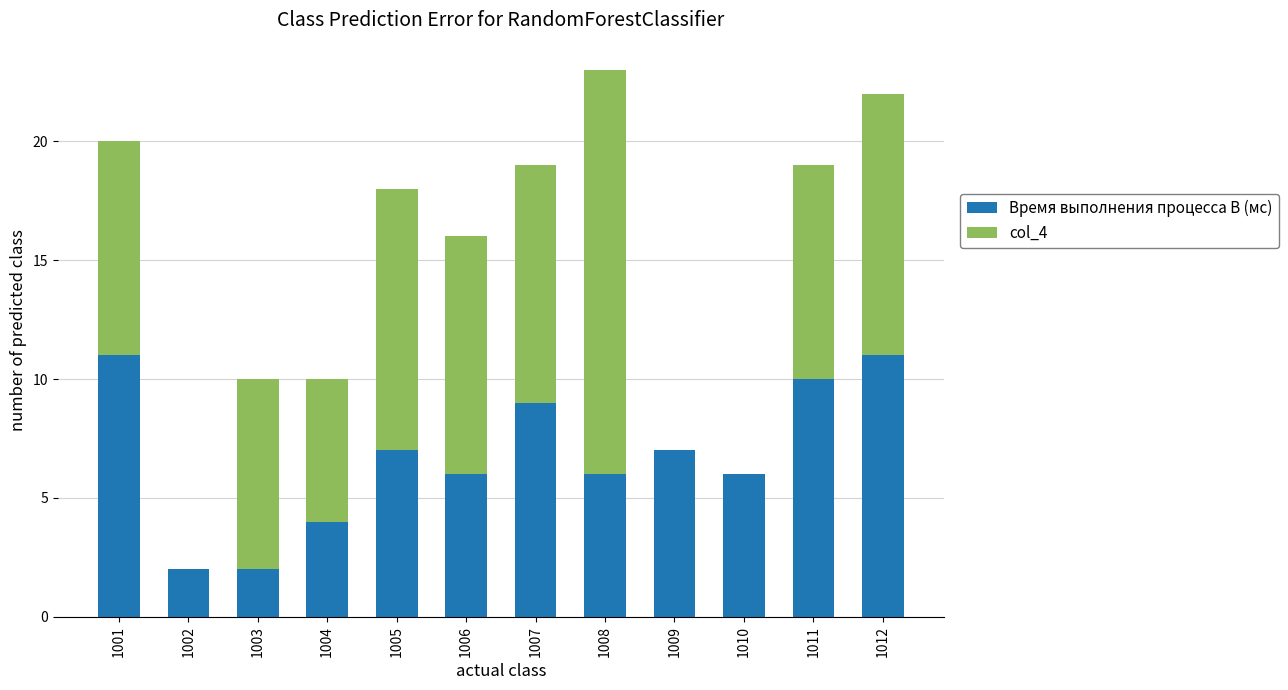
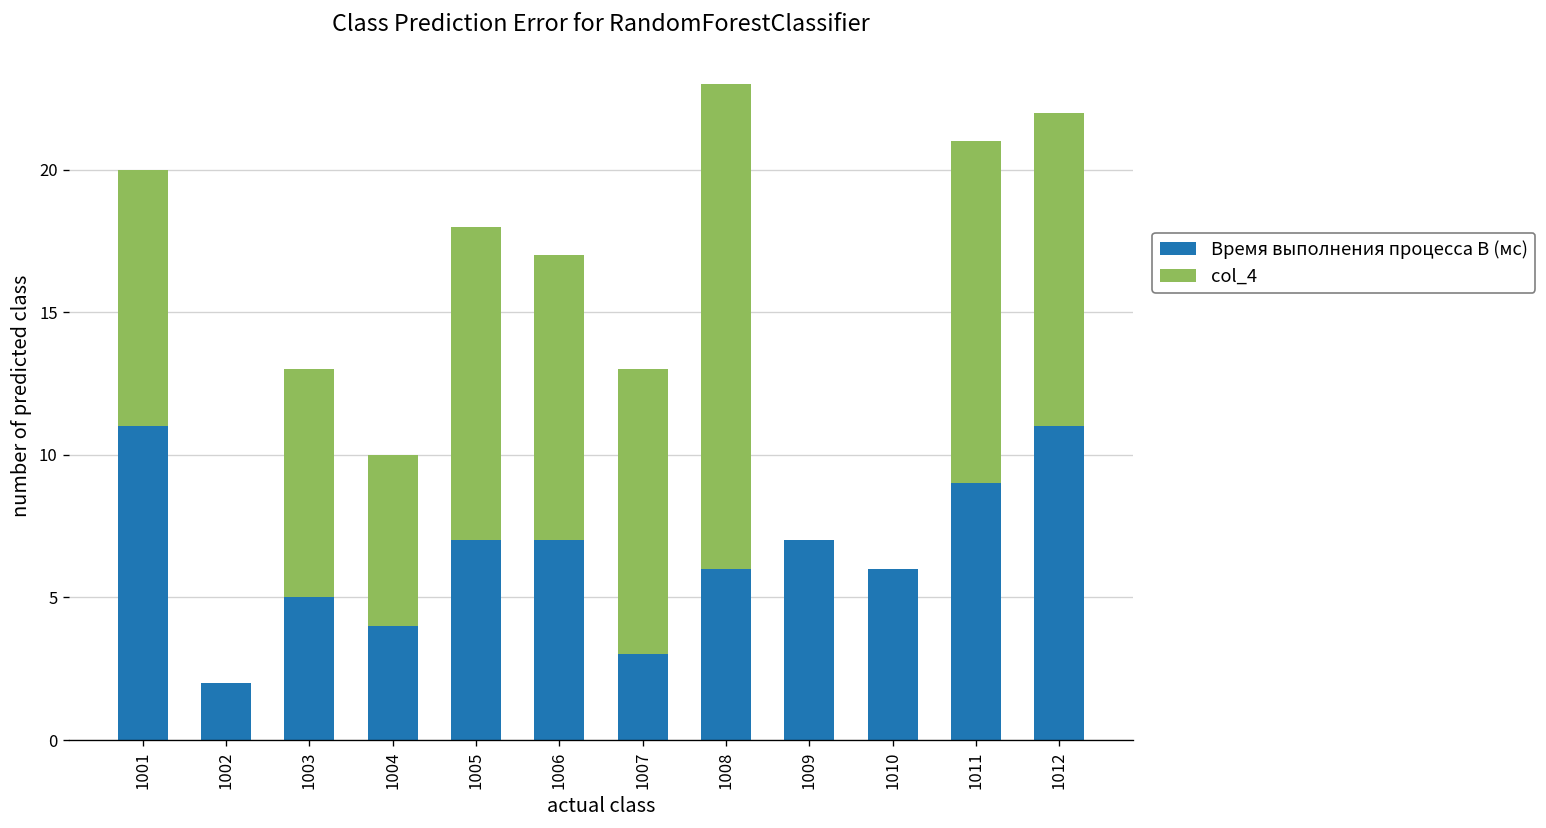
Время выполнения процесса B (мс), 1003: 2 -> 5
Время выполнения процесса B (мс), 1006: 6 -> 7
Время выполнения процесса B (мс), 1007: 9 -> 3
Время выполнения процесса B (мс), 1011: 10 -> 9
col_4, 1011: 9 -> 12
